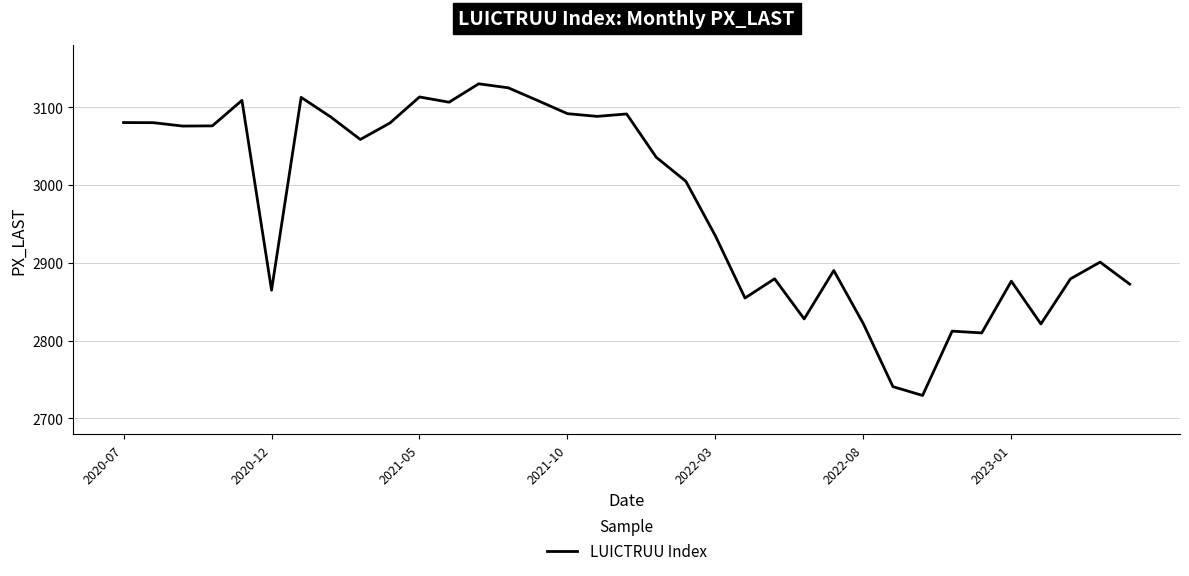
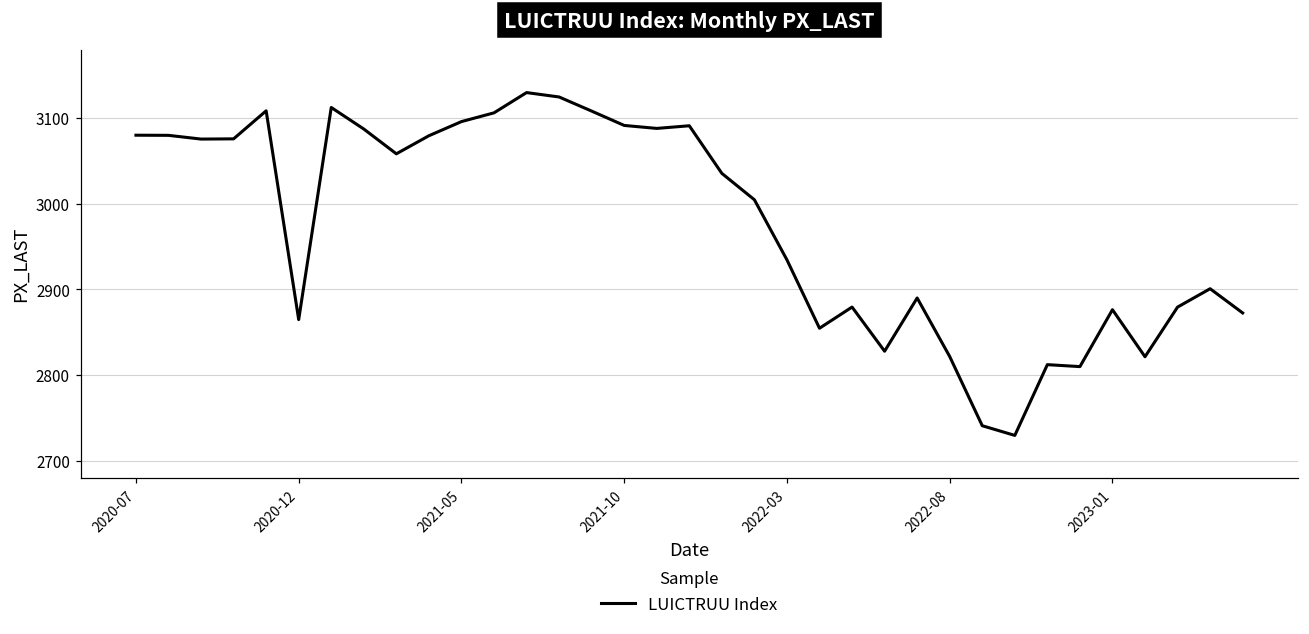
2021-05: 3110 -> 3100
